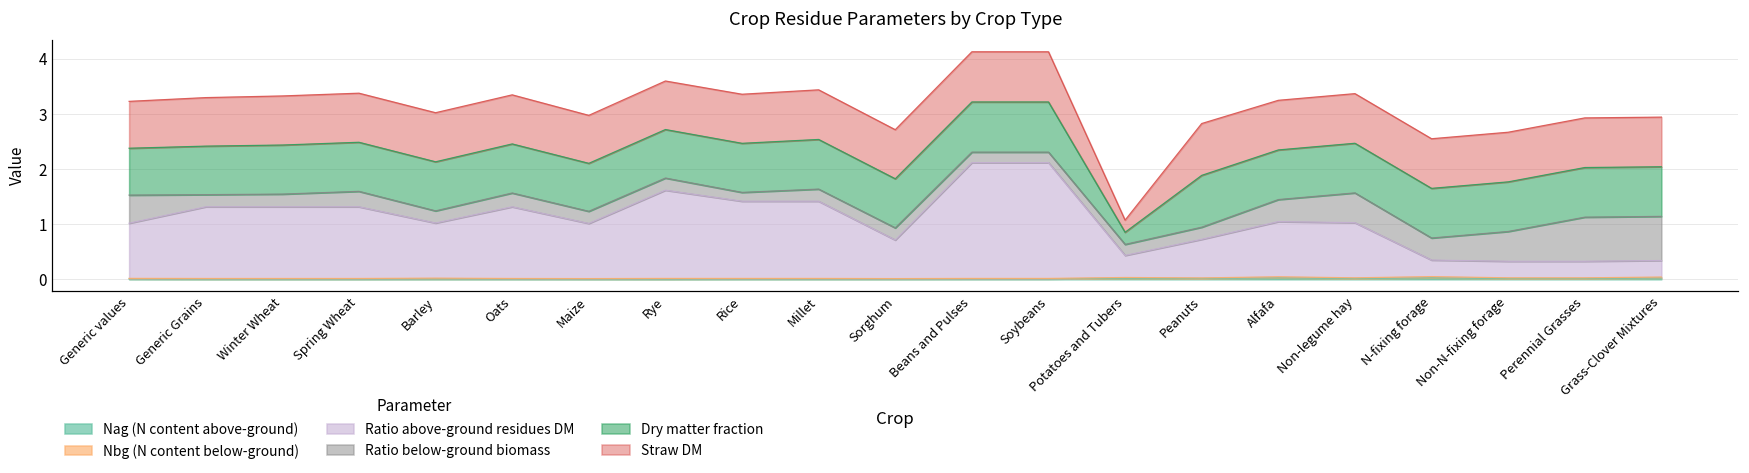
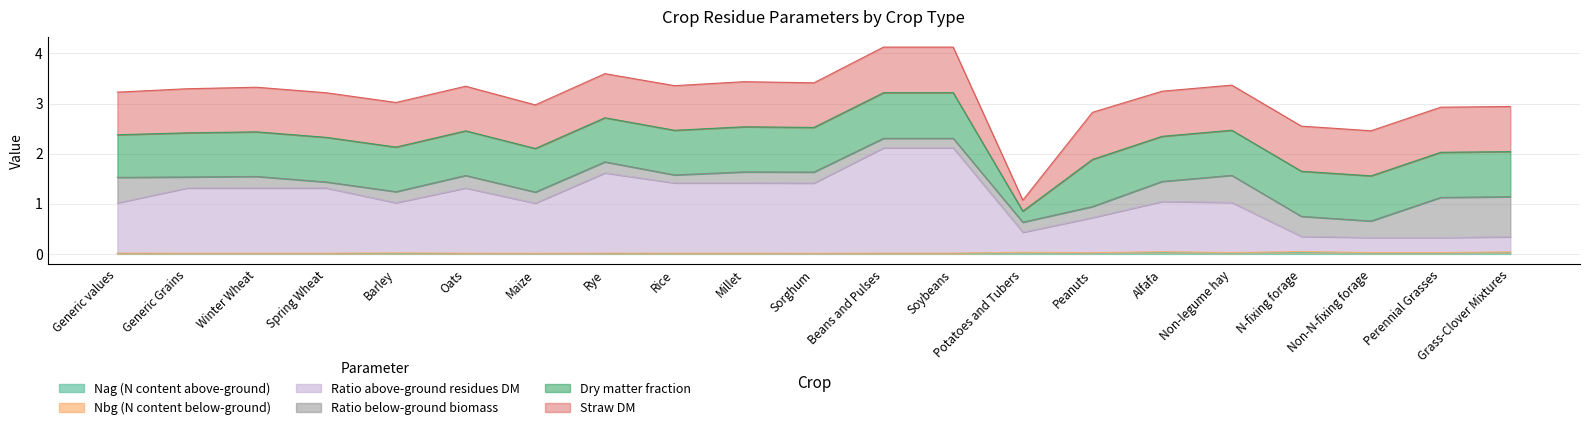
Ratio below-ground biomass, Spring Wheat: 0.3 -> 0.1
Ratio above-ground residues DM, Sorghum: 0.7 -> 1.4
Ratio below-ground biomass, Non-N-fixing forage: 0.5 -> 0.3
